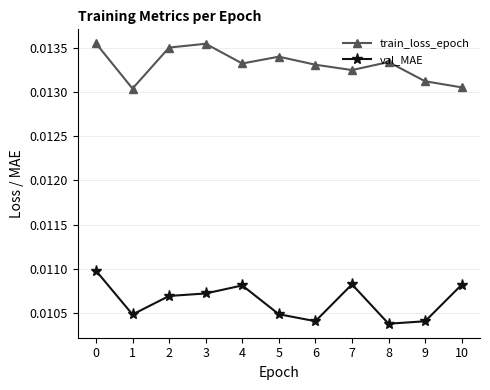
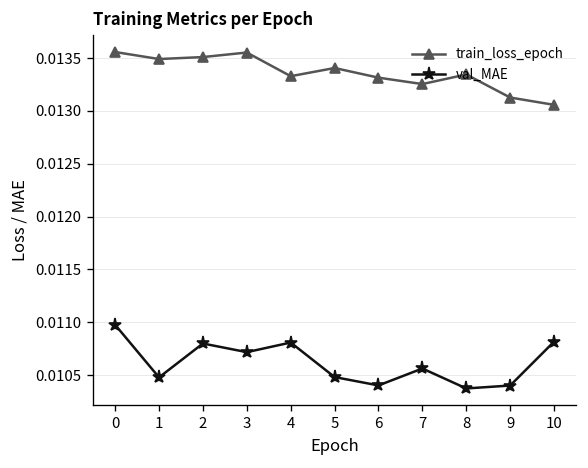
train_loss_epoch, 1: 0.0130 -> 0.0135
val_MAE, 2: 0.0107 -> 0.0108
val_MAE, 7: 0.0108 -> 0.0106
